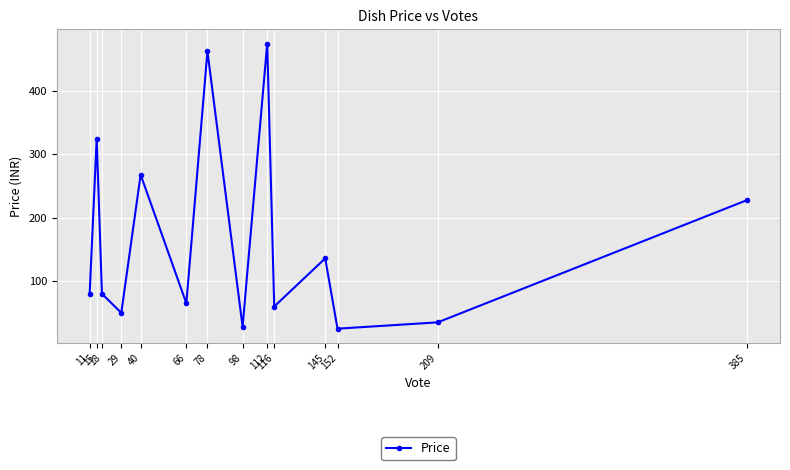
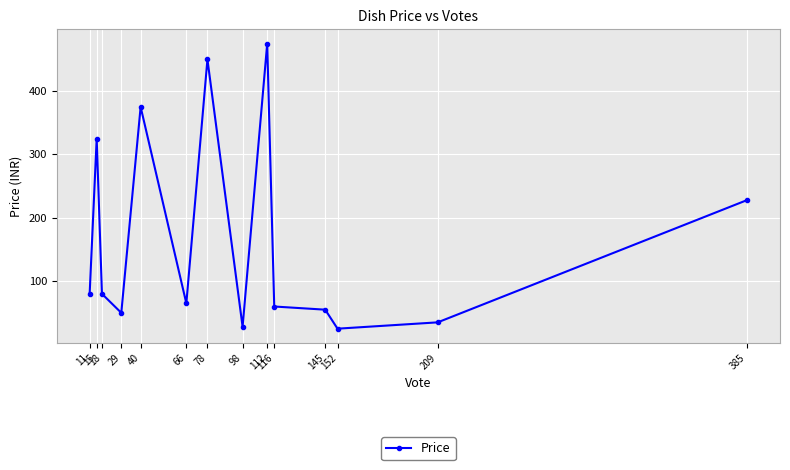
40: 270 -> 380
78: 460 -> 450
145: 140 -> 60
